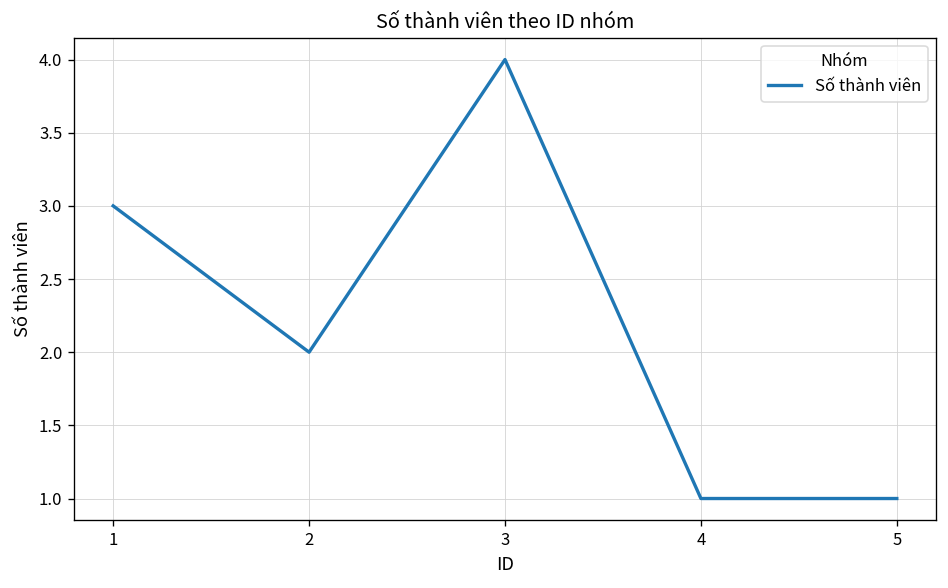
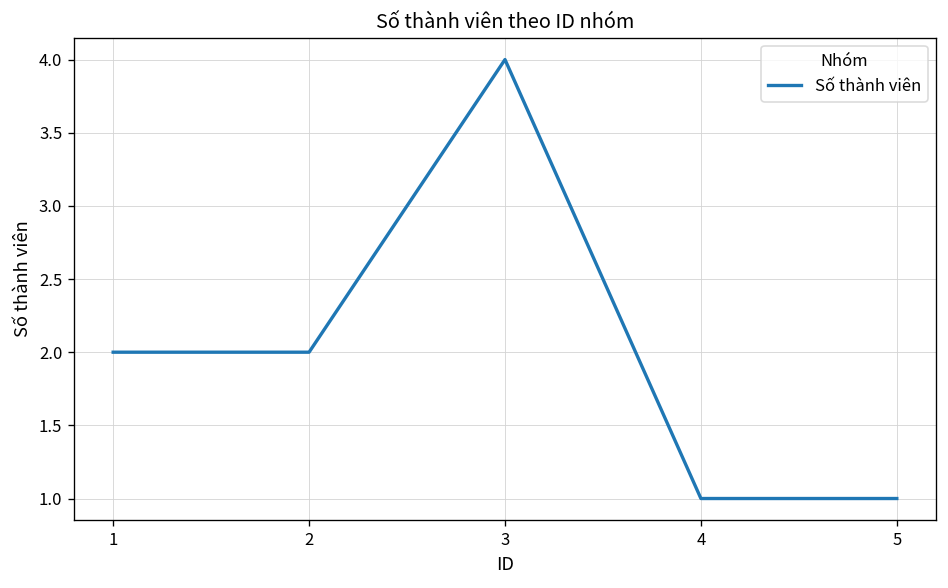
1: 3 -> 2
